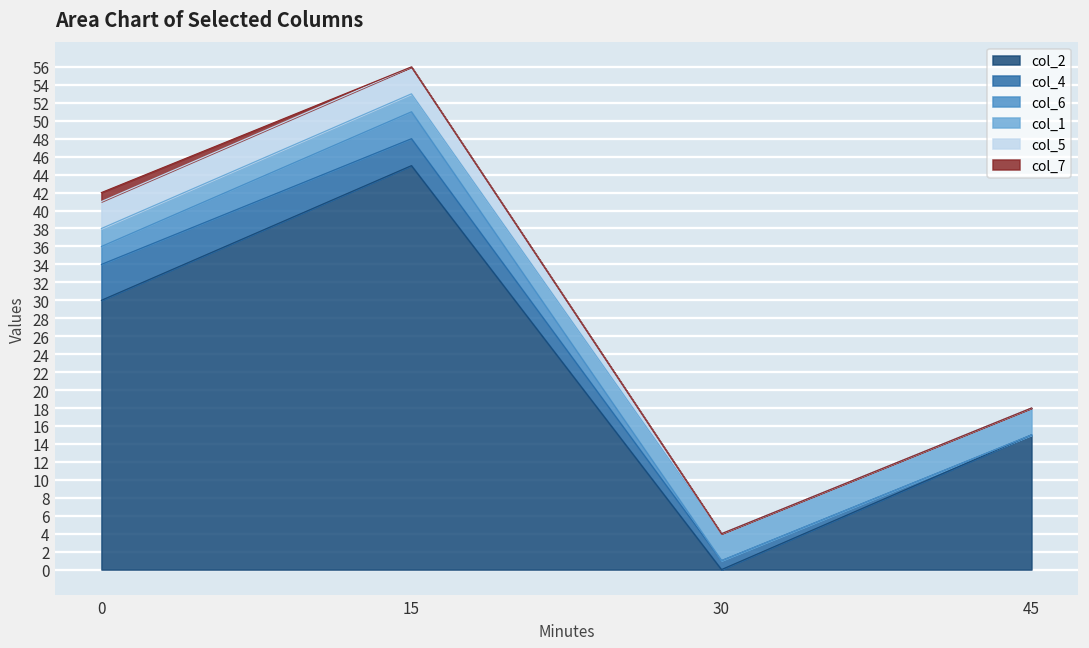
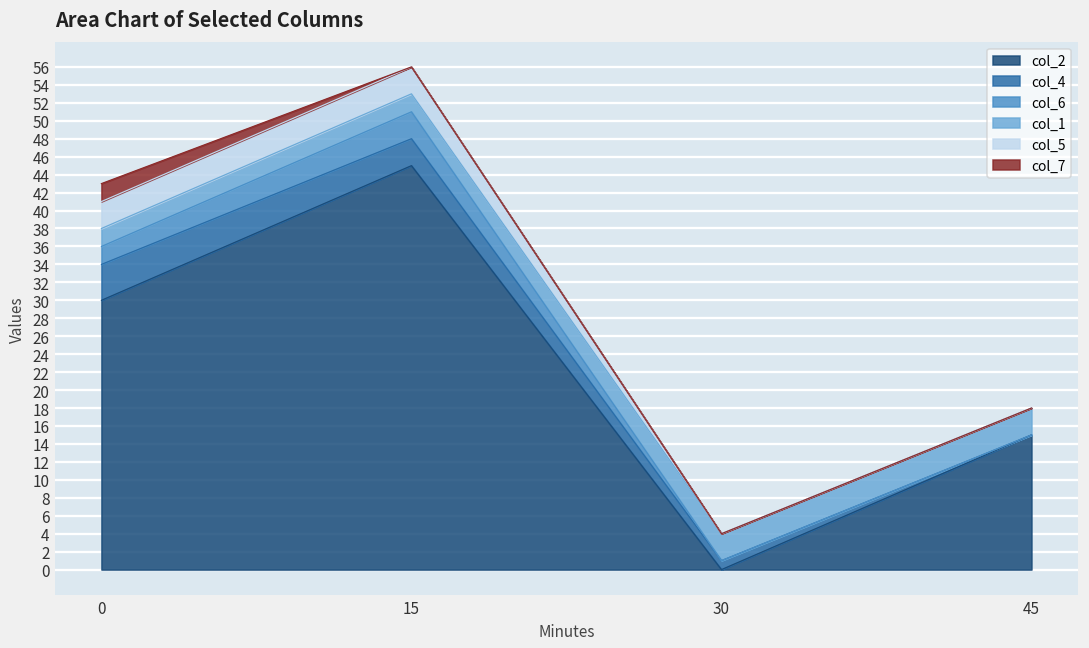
col_7, 0: 1 -> 2
